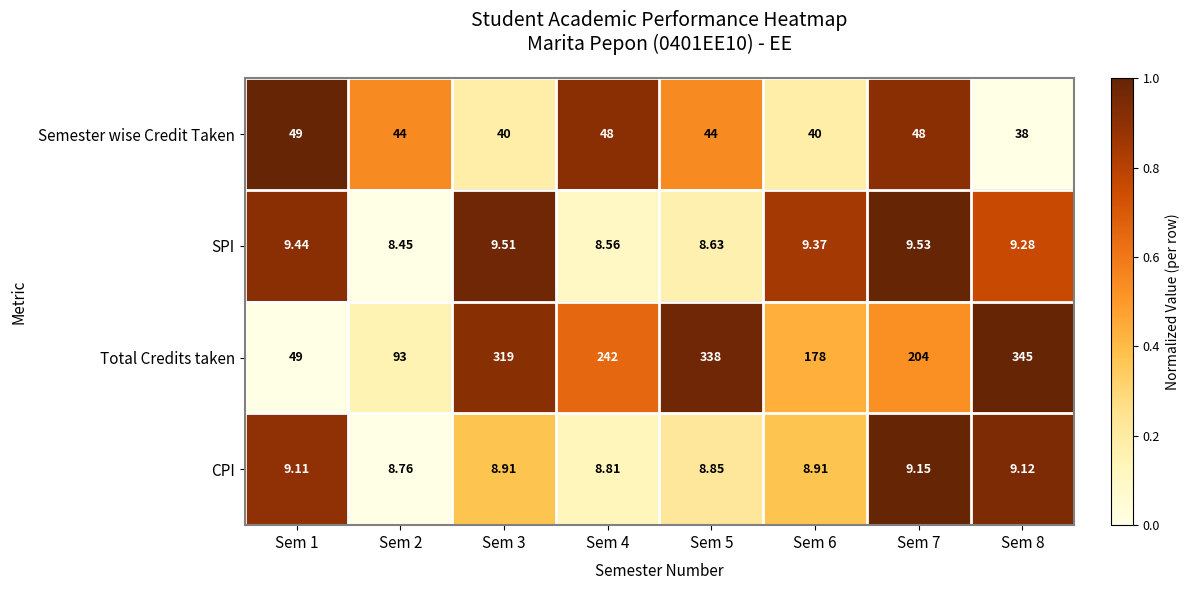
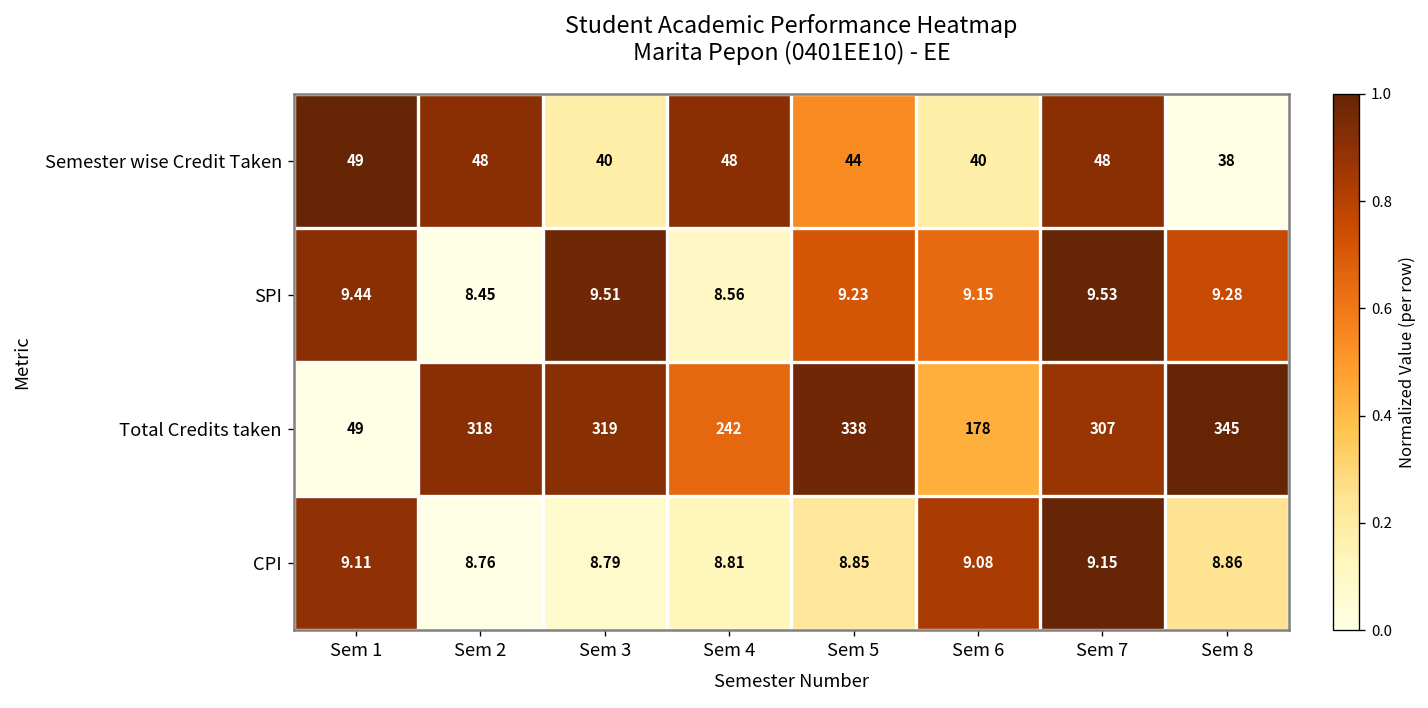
Semester wise Credit Taken, Sem 2: 44 -> 48
SPI, Sem 5: 8.63 -> 9.23
SPI, Sem 6: 9.37 -> 9.15
Total Credits taken, Sem 2: 93 -> 318
Total Credits taken, Sem 7: 204 -> 307
CPI, Sem 3: 8.91 -> 8.79
CPI, Sem 6: 8.91 -> 9.08
CPI, Sem 8: 9.12 -> 8.86
